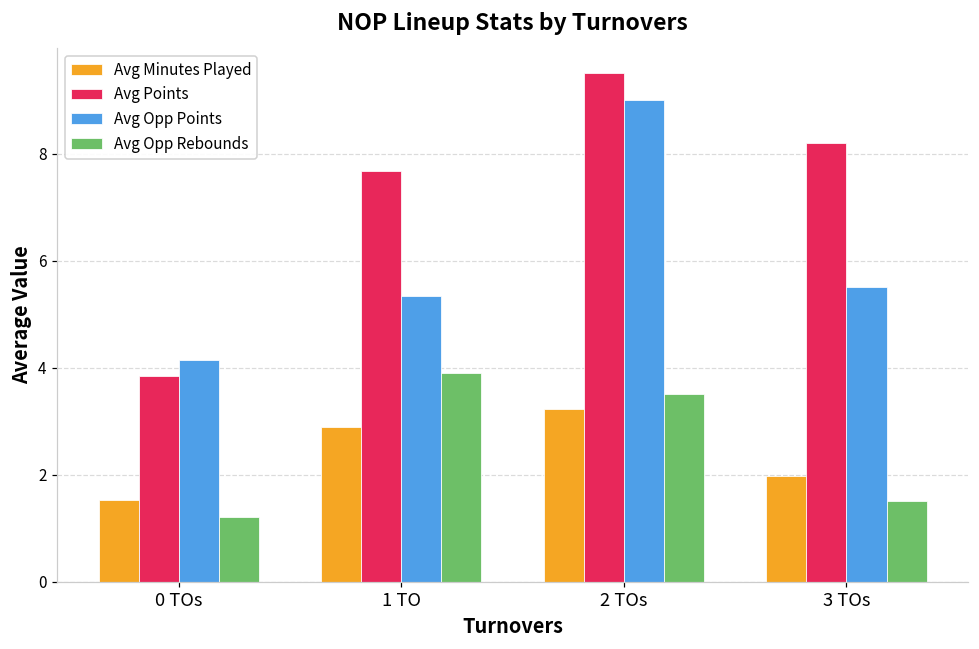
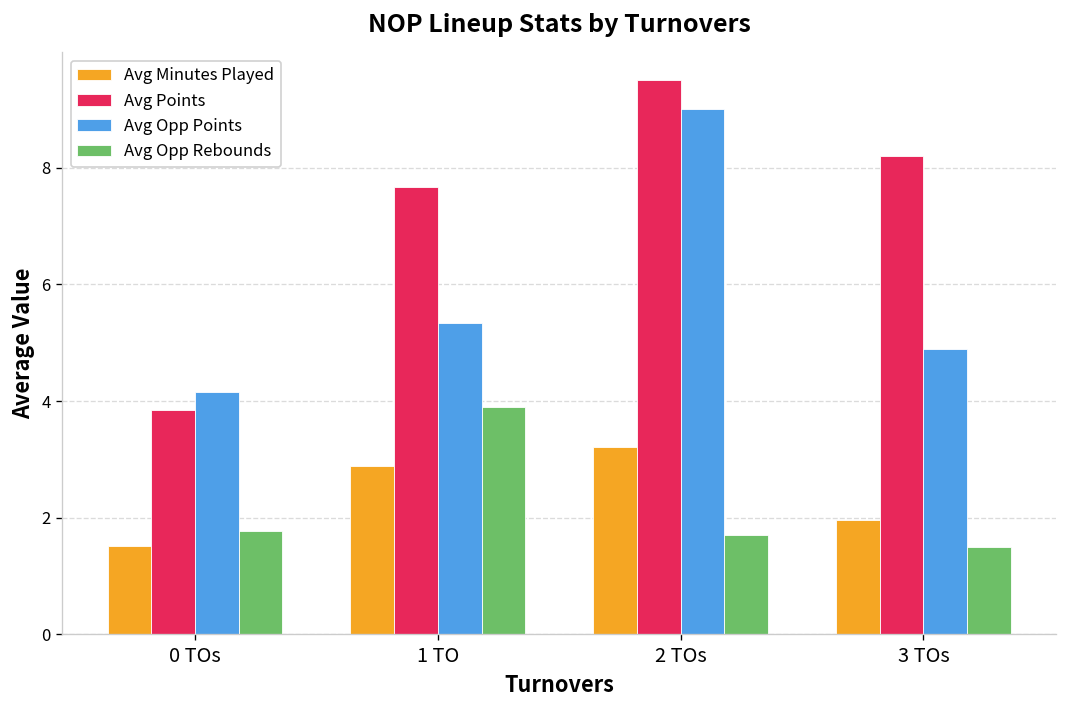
Avg Opp Rebounds, 0 TOs: 1.2 -> 1.8
Avg Opp Rebounds, 2 TOs: 3.5 -> 1.7
Avg Opp Points, 3 TOs: 5.5 -> 4.9
